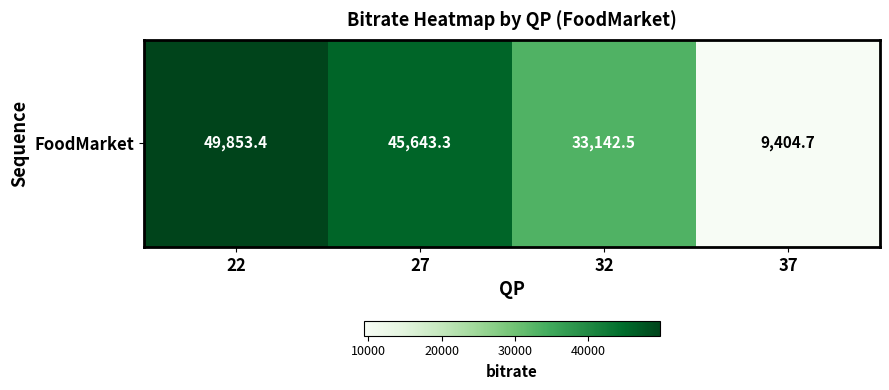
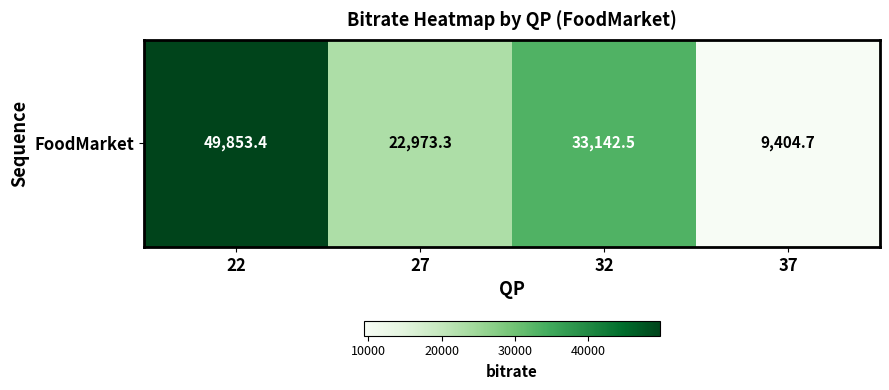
FoodMarket, 27: 45,643.3 -> 22,973.3
